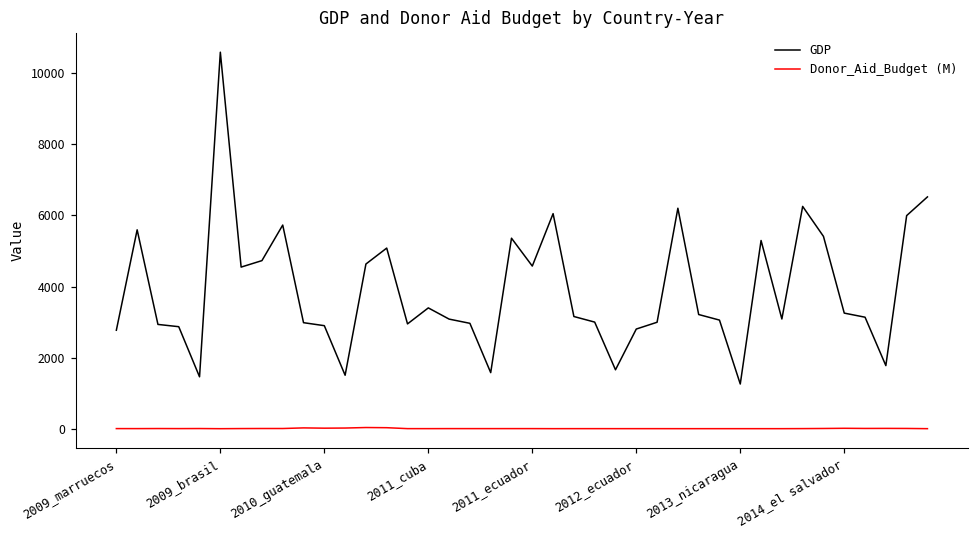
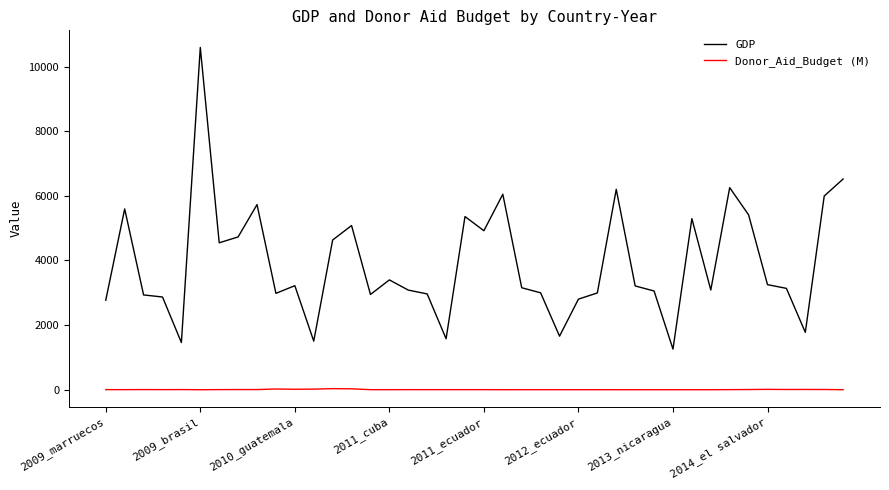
GDP, 2010_guatemala: 2900 -> 3200
GDP, 2011_ecuador: 4600 -> 4900
